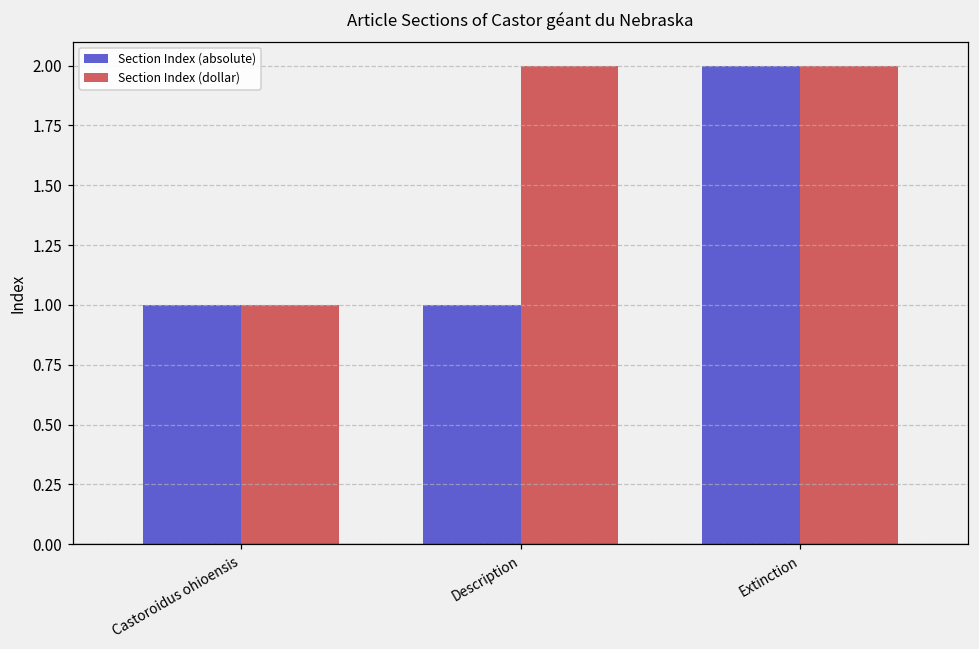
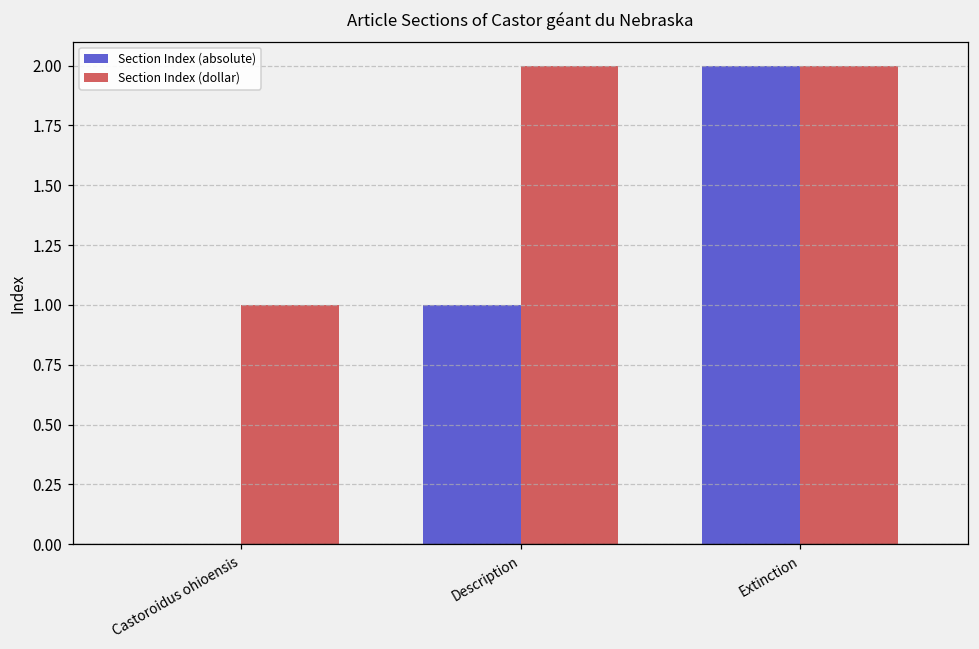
Section Index (absolute), Castoroidus ohioensis: 1 -> 0
